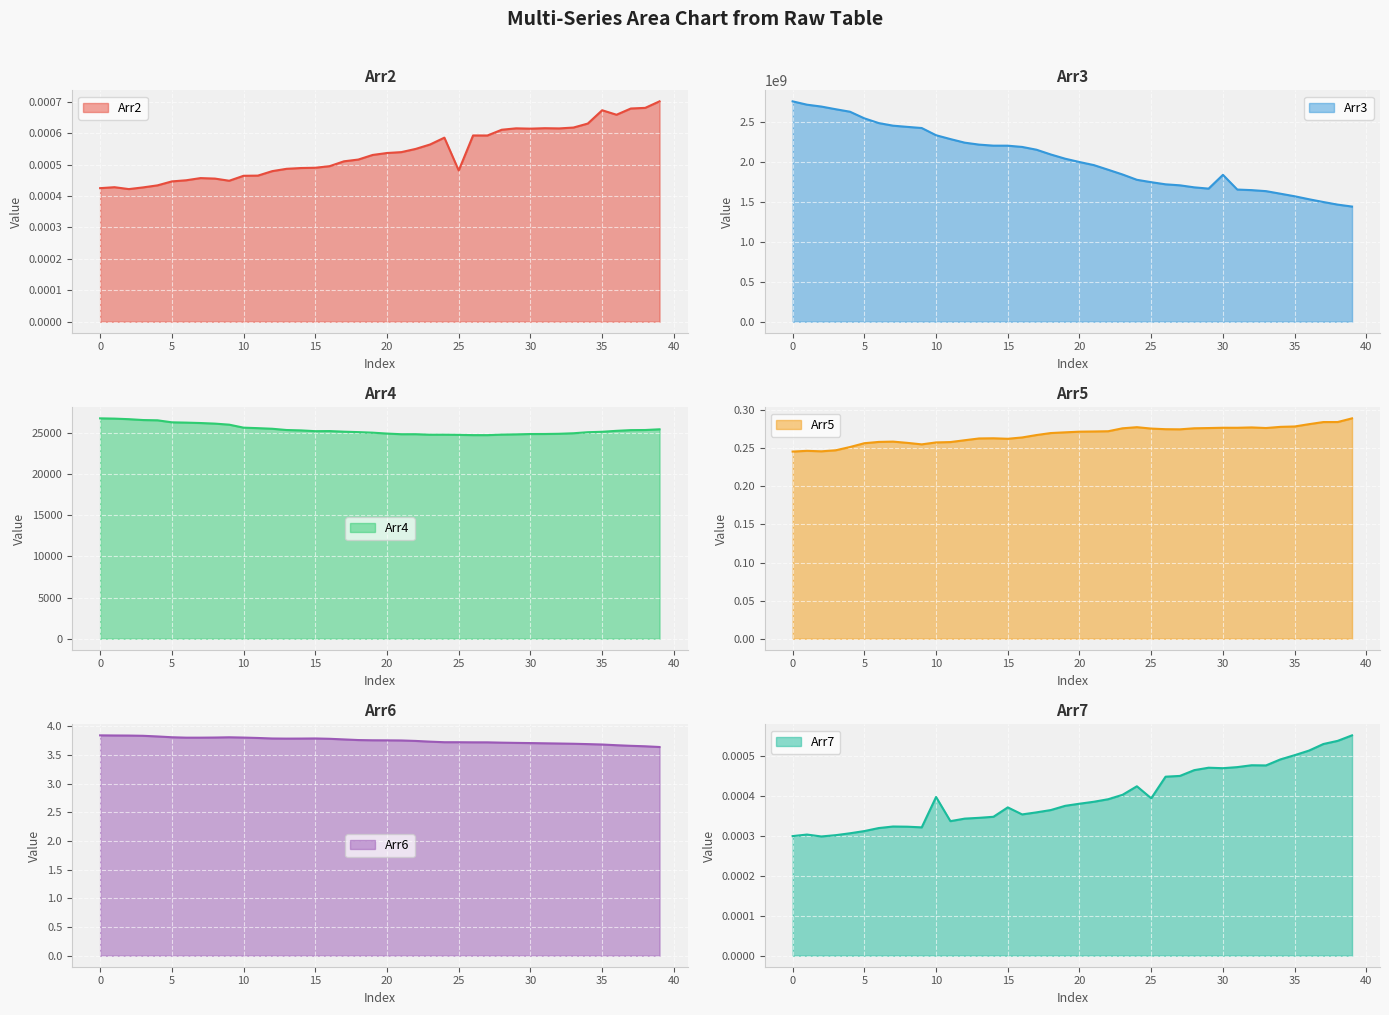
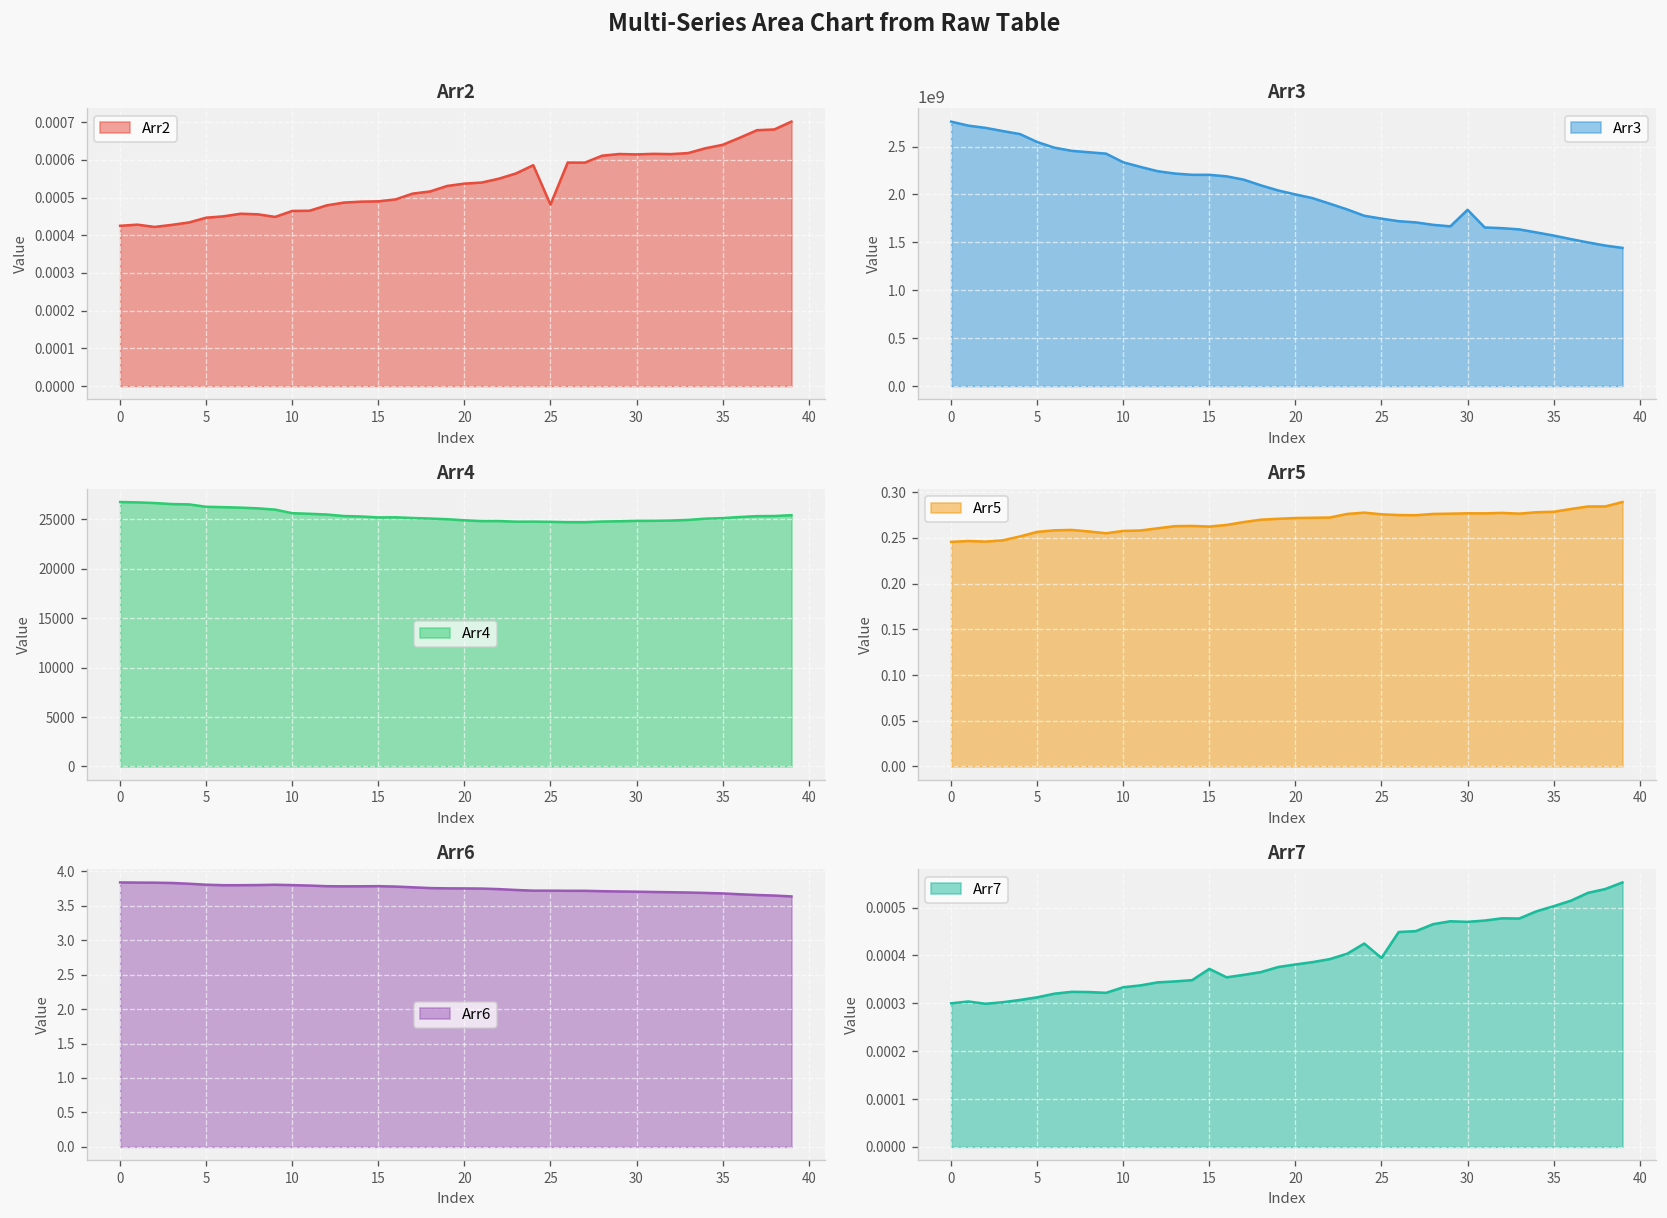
Arr2, 35: 0.00067 -> 0.00064
Arr7, 10: 0.00040 -> 0.00033
